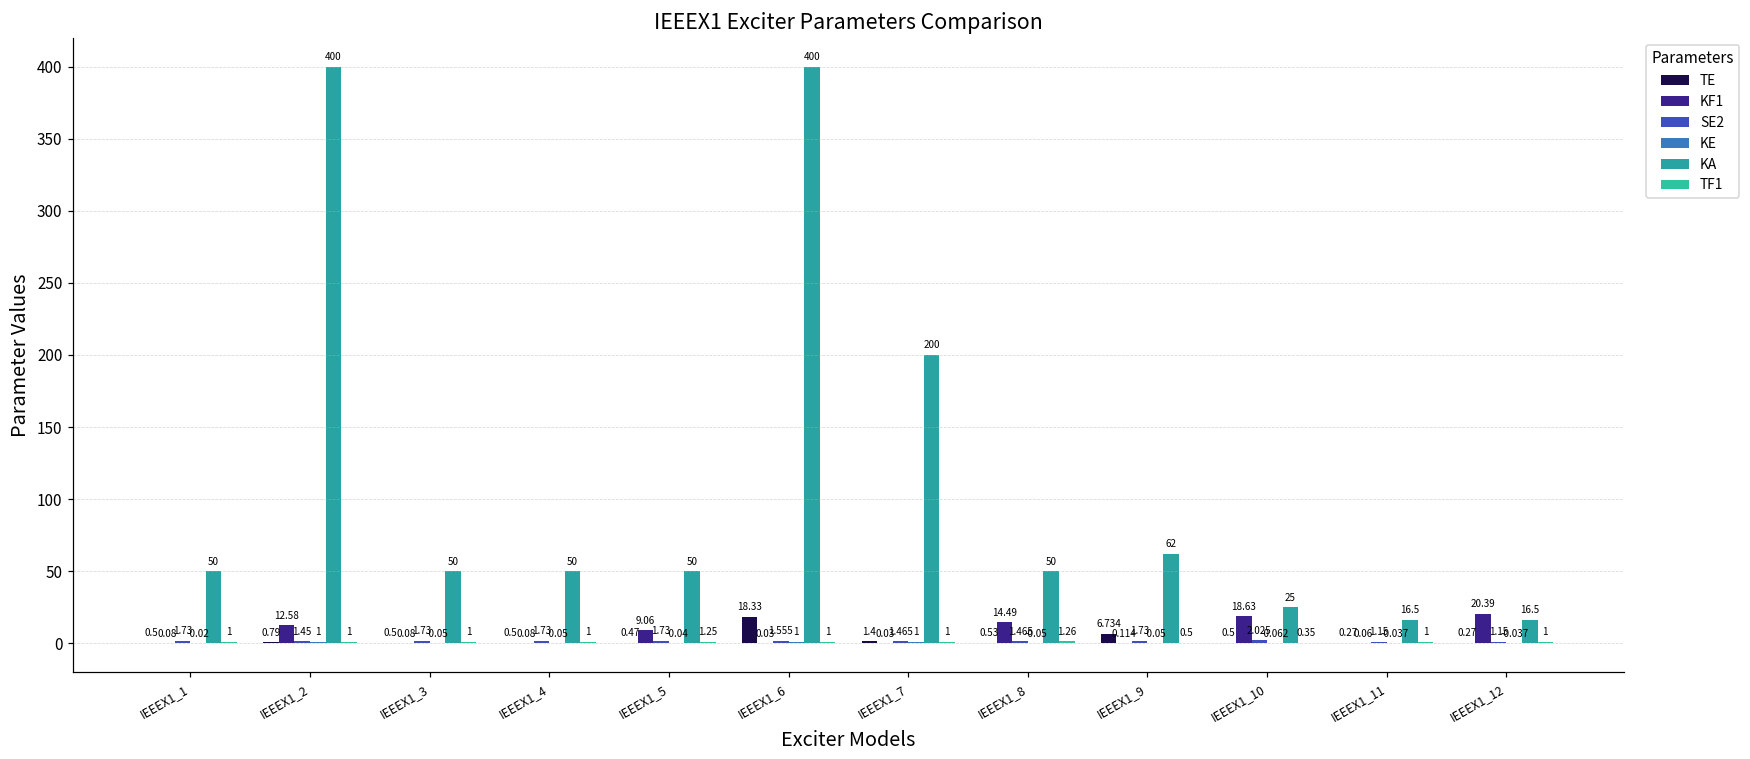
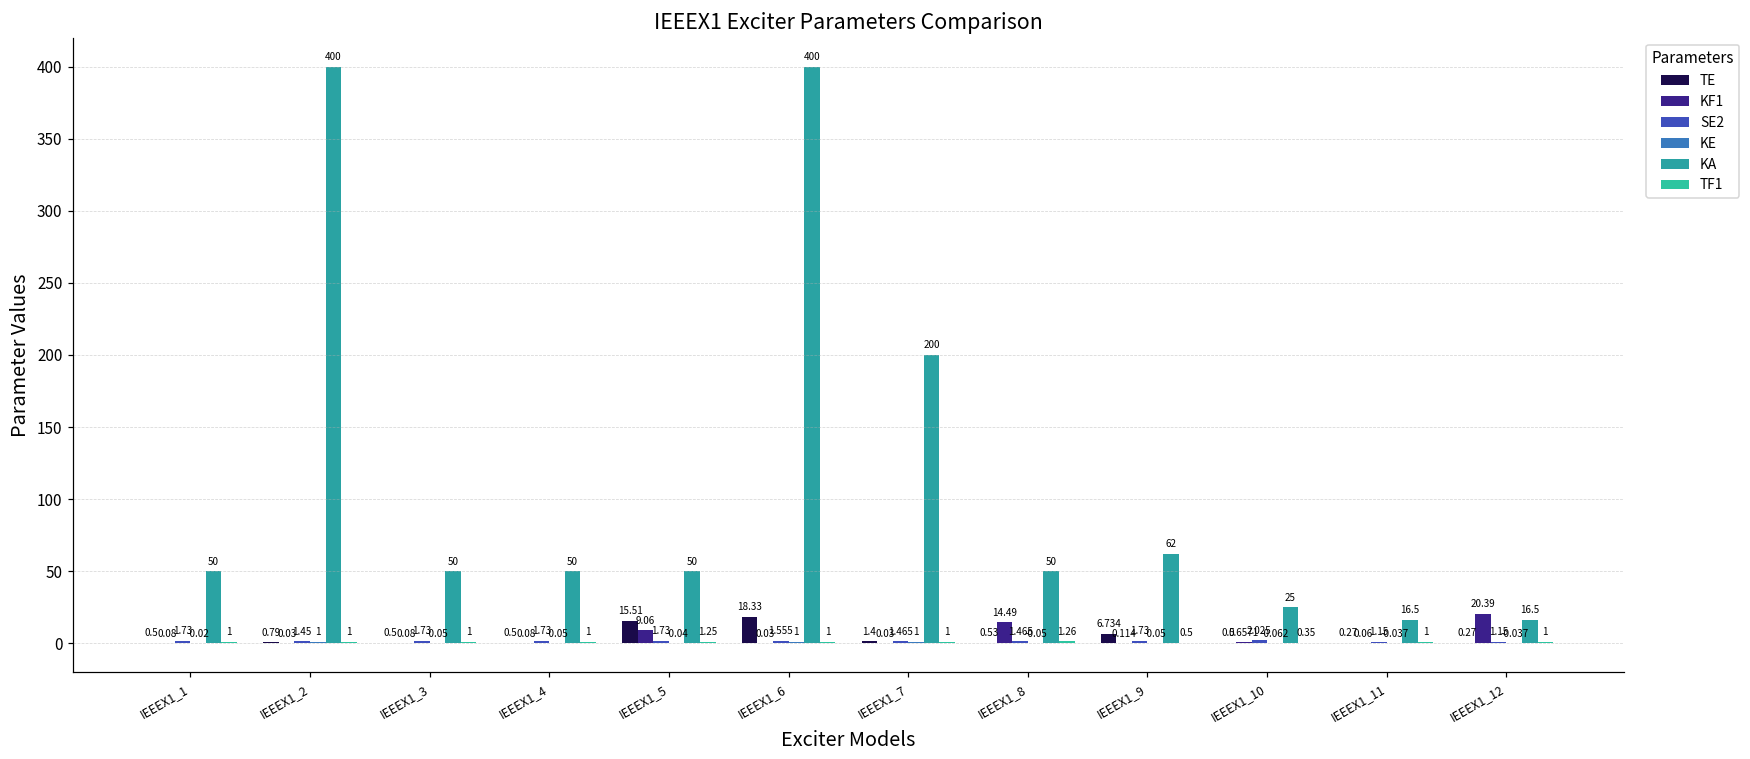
KF1, IEEEX1_2: 12.58 -> 0.03
TE, IEEEX1_5: 0.47 -> 15.51
KF1, IEEEX1_10: 18.63 -> 0.6571
